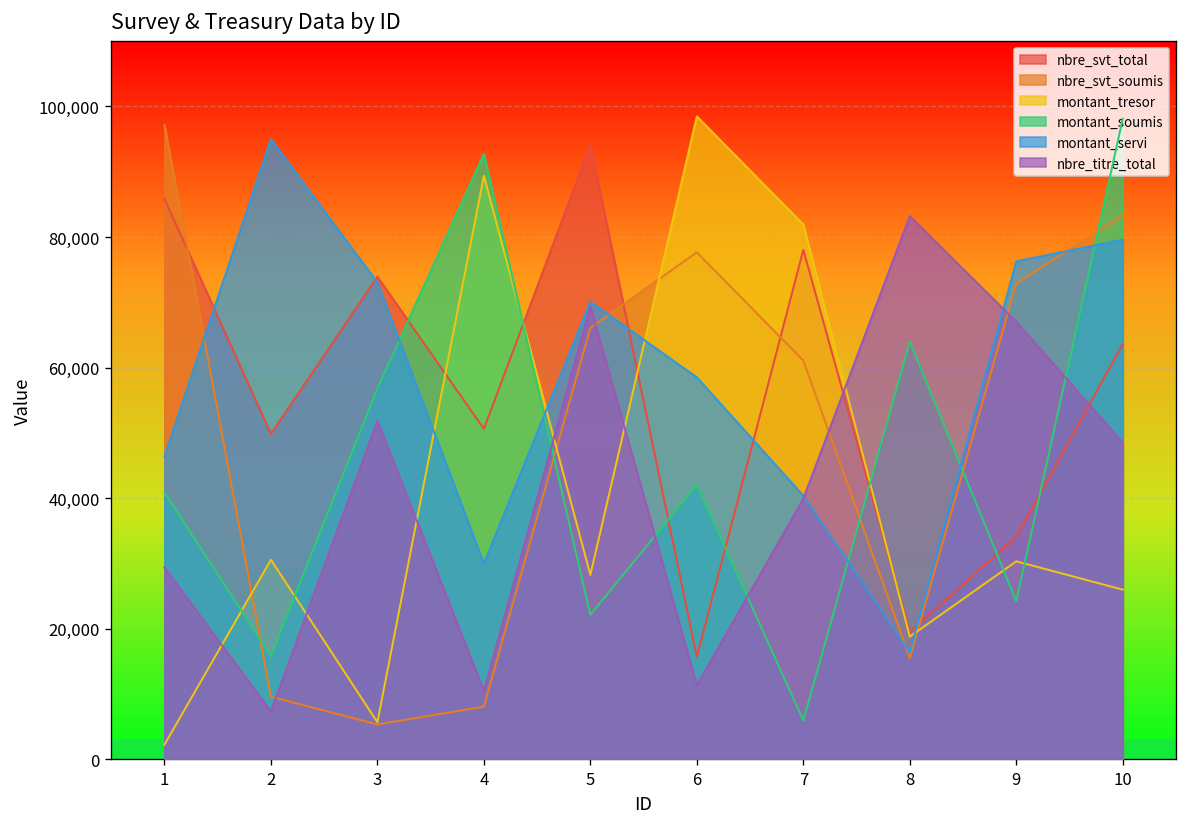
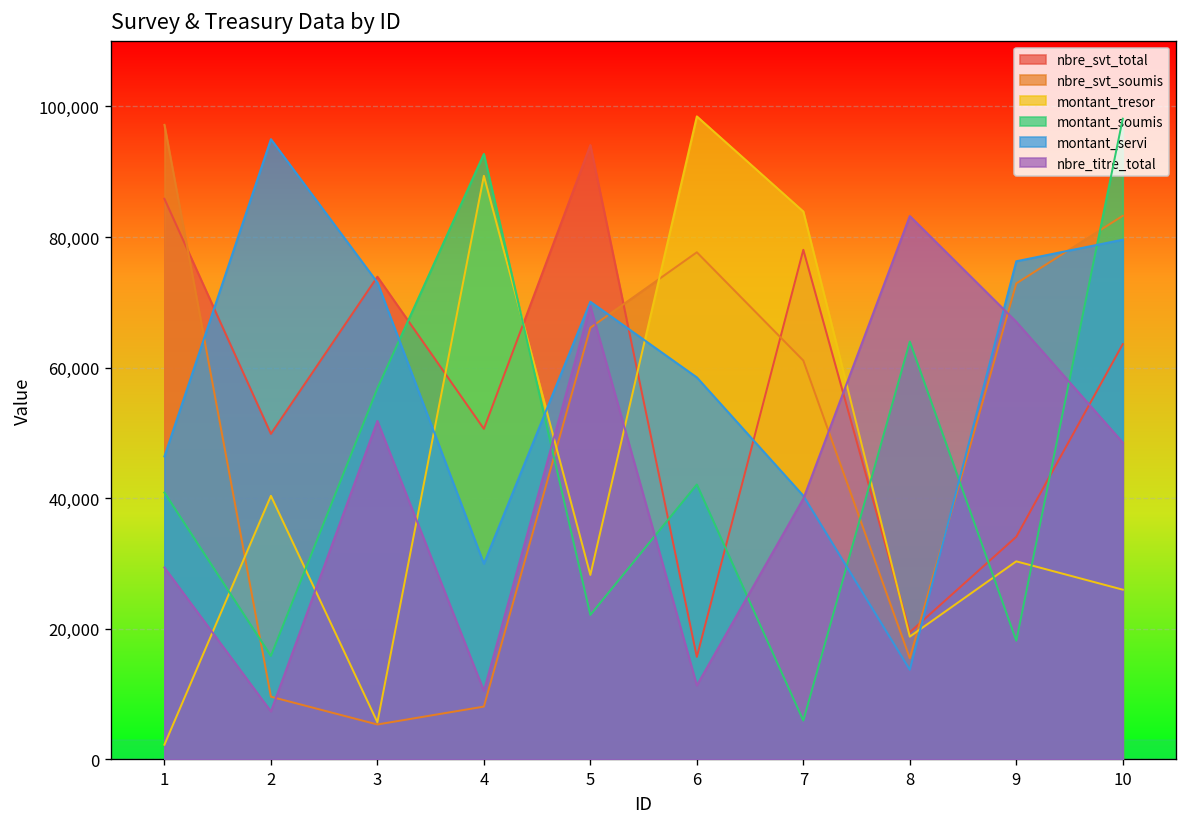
montant_tresor, 2: 31,000 -> 40,000
montant_tresor, 7: 82,000 -> 84,000
montant_servi, 8: 16,000 -> 14,000
montant_soumis, 9: 24,000 -> 18,000
